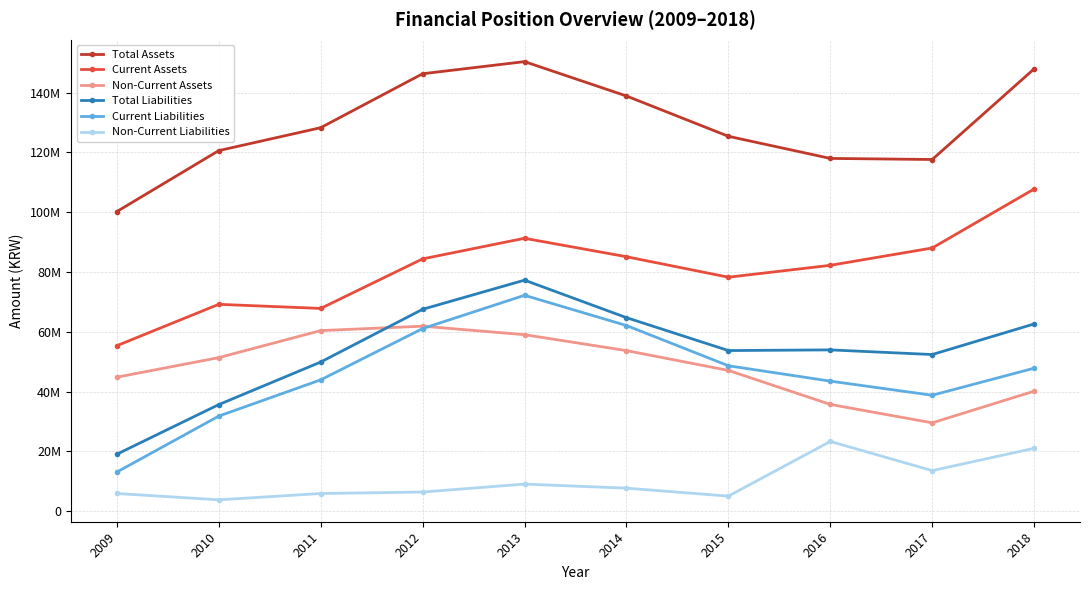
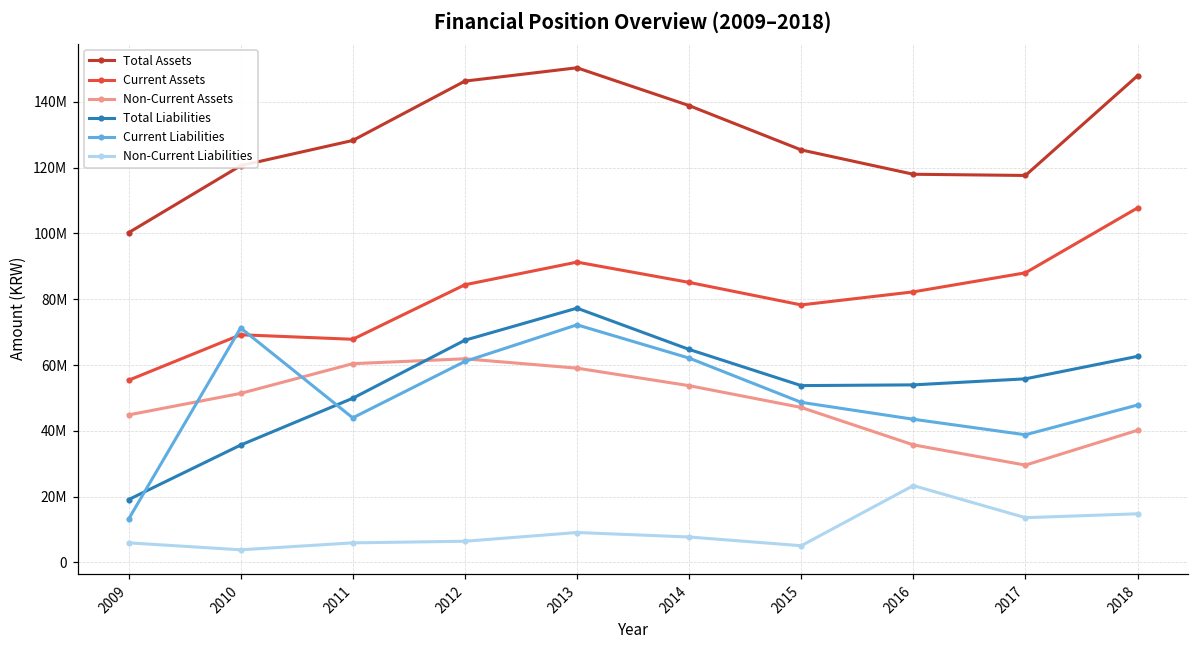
Current Liabilities, 2010: 32000000 -> 71000000
Total Liabilities, 2017: 52000000 -> 56000000
Non-Current Liabilities, 2018: 21000000 -> 15000000
